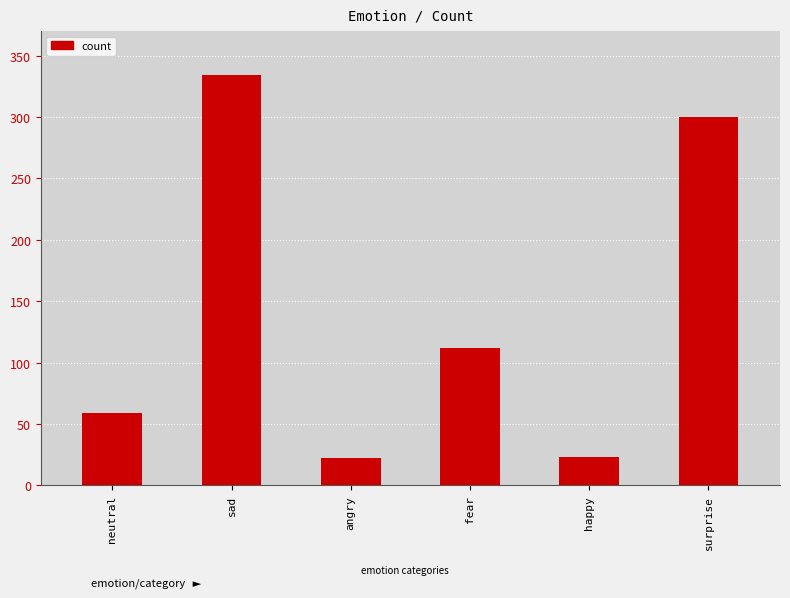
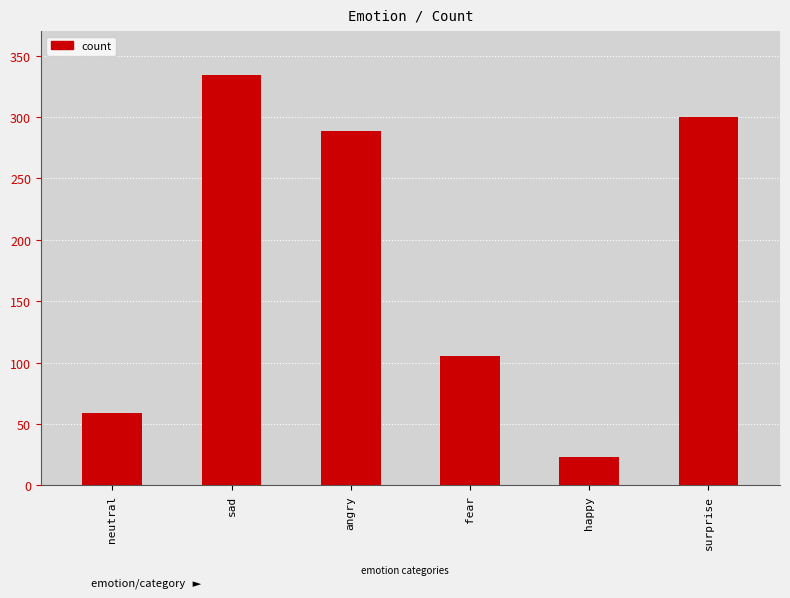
angry: 22 -> 289
fear: 112 -> 105
